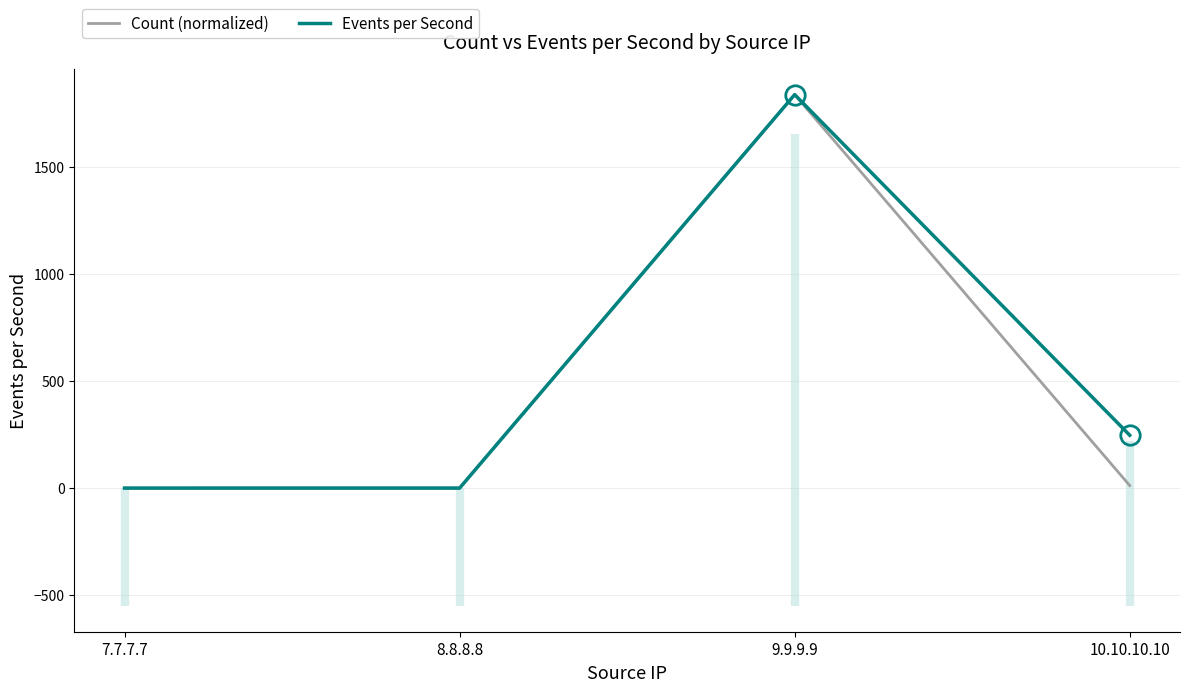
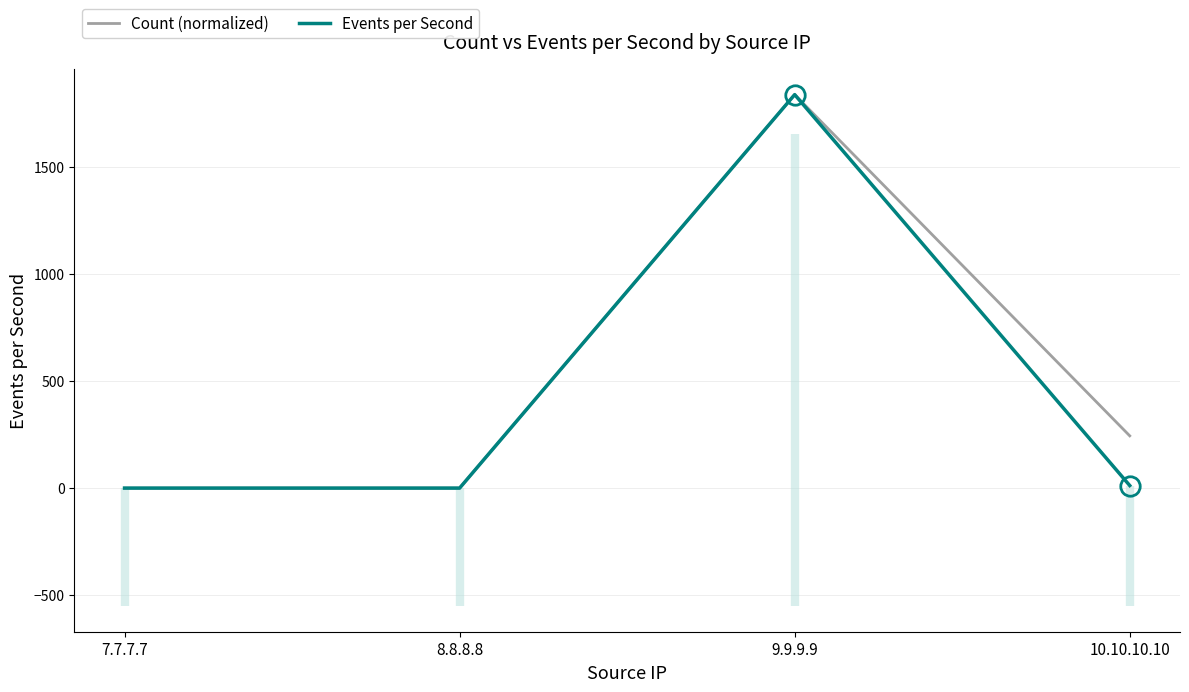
Count (normalized), 10.10.10.10: 10 -> 240
Events per Second, 10.10.10.10: 250 -> 10
